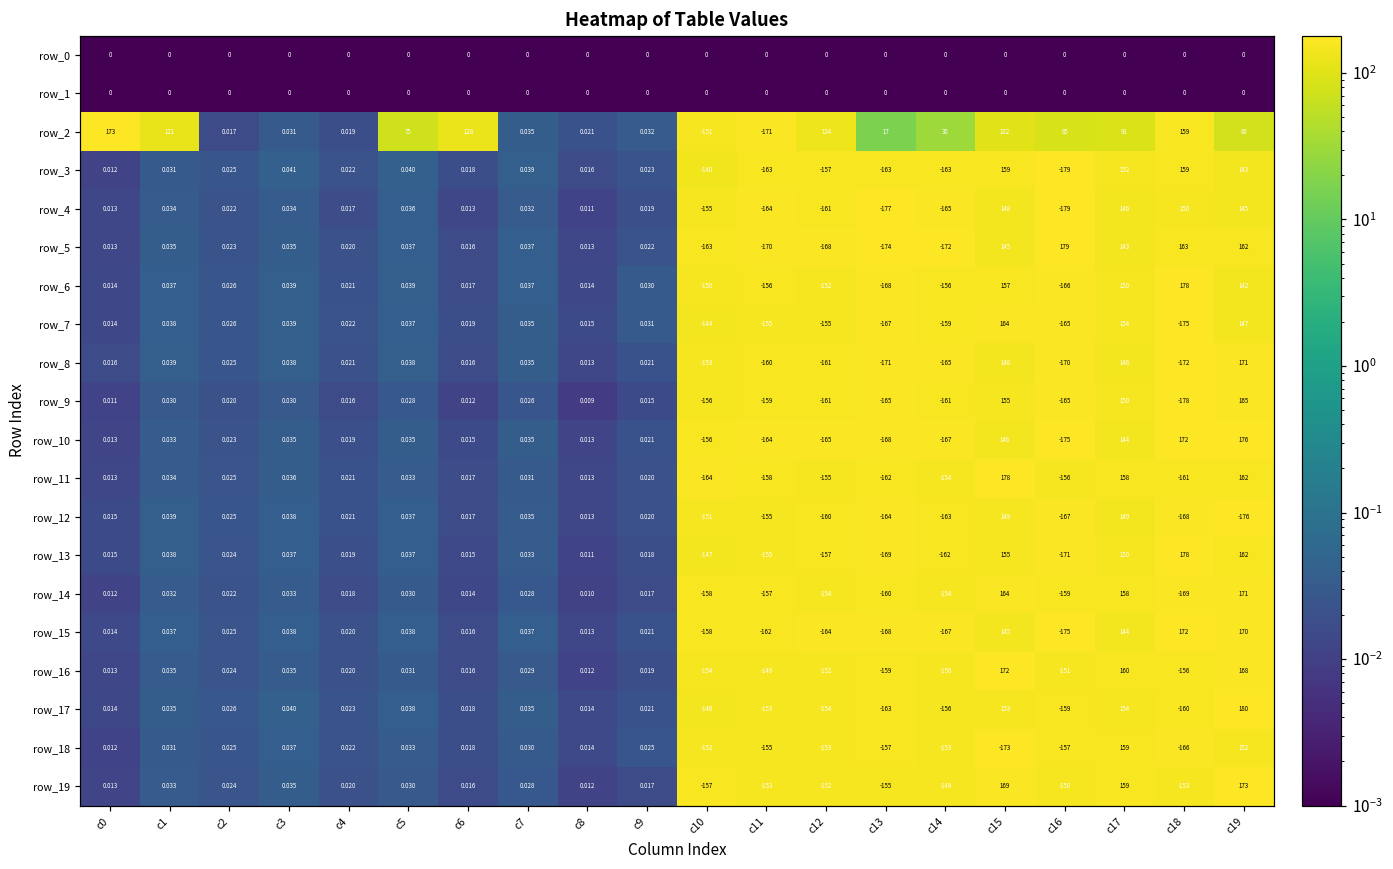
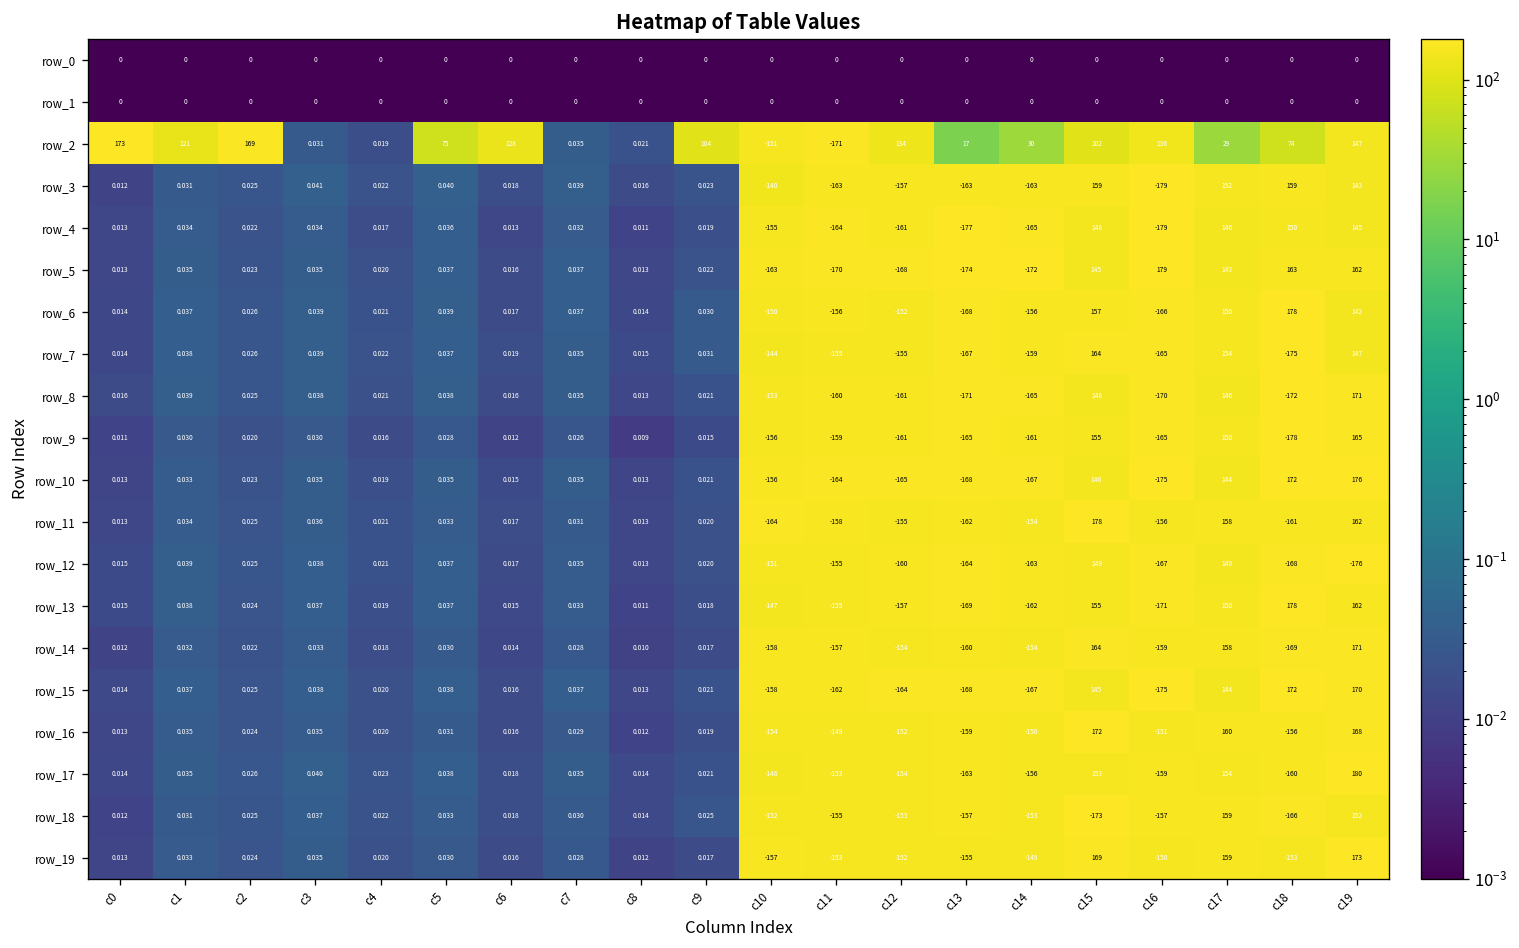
row_2, c2: 0.017 -> 169
row_2, c9: 0.032 -> 104
row_2, c16: 85 -> 136
row_2, c17: 91 -> 29
row_2, c18: 159 -> 74
row_2, c19: 80 -> 147
